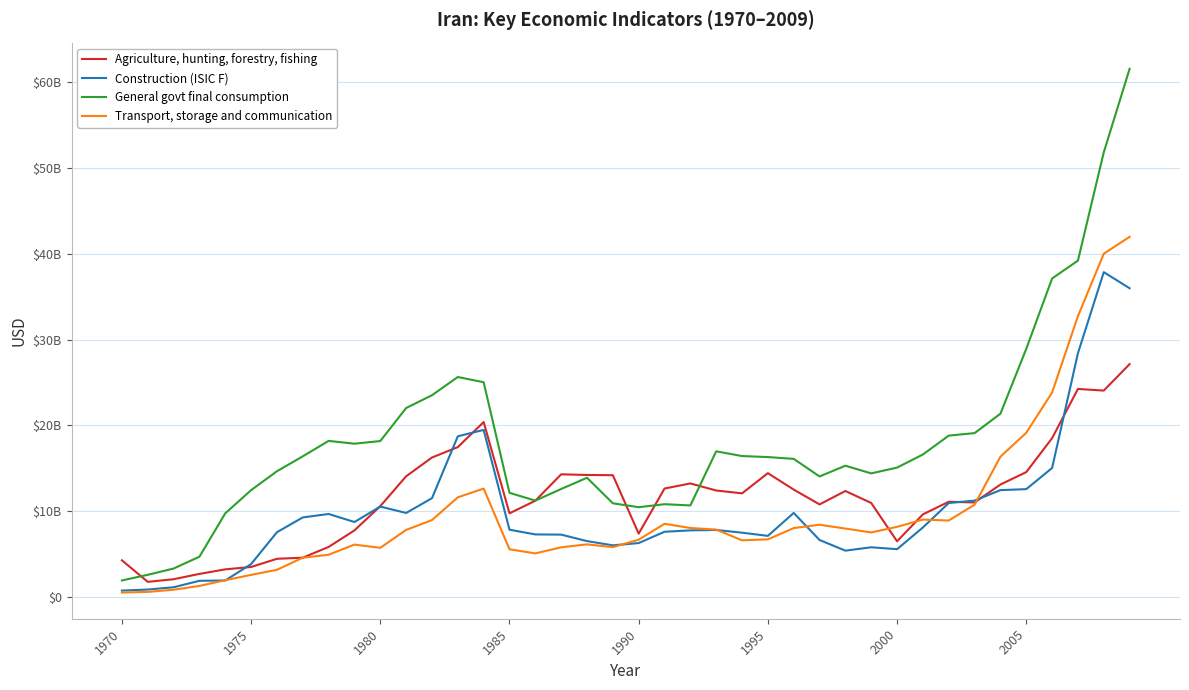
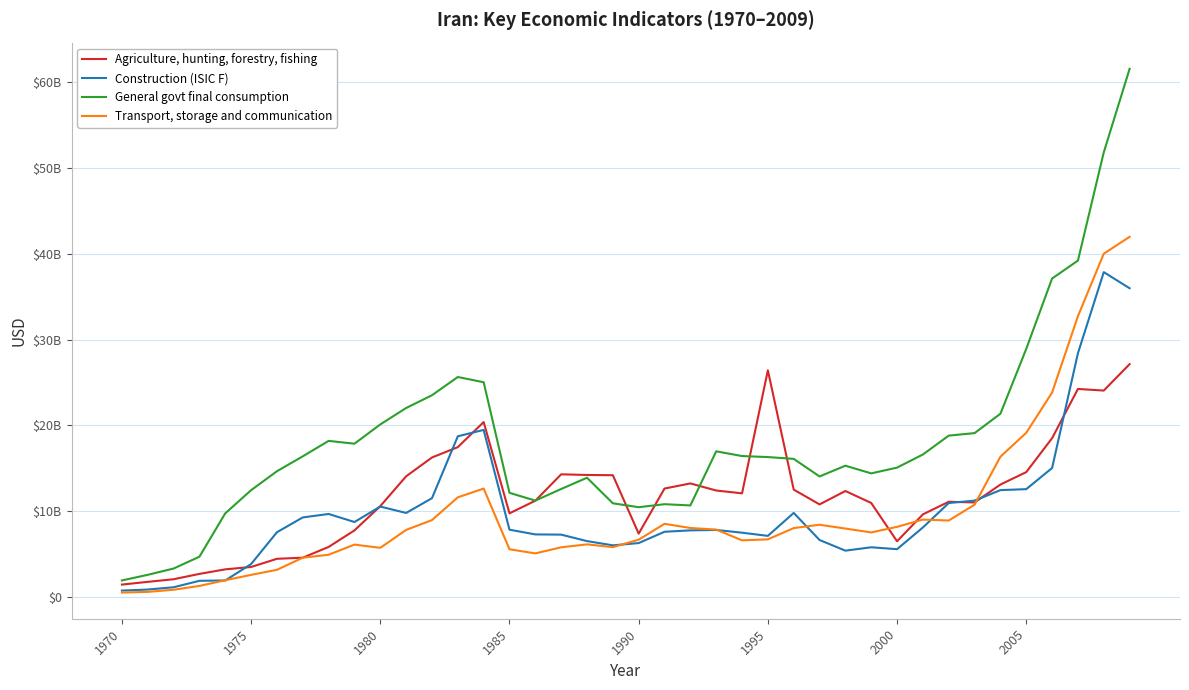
Agriculture, hunting, forestry, fishing, 1970: $4000000000 -> $1000000000
General govt final consumption, 1980: $18000000000 -> $20000000000
Agriculture, hunting, forestry, fishing, 1995: $14000000000 -> $26000000000
